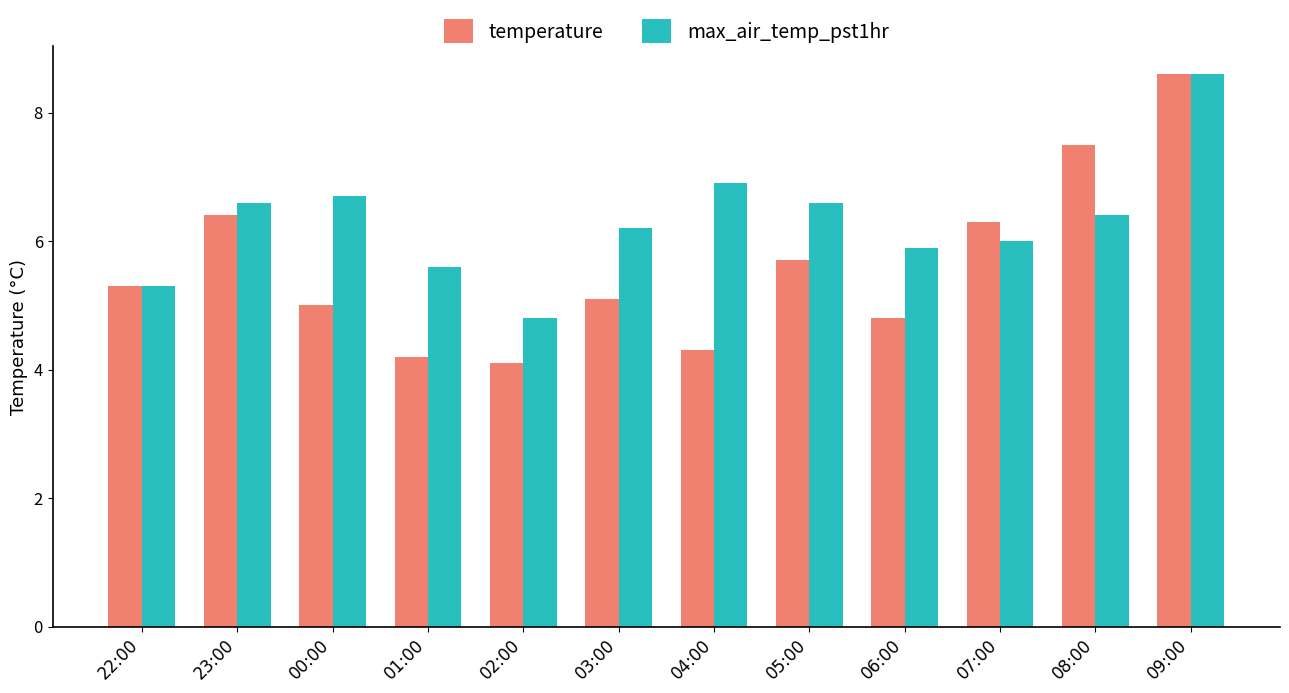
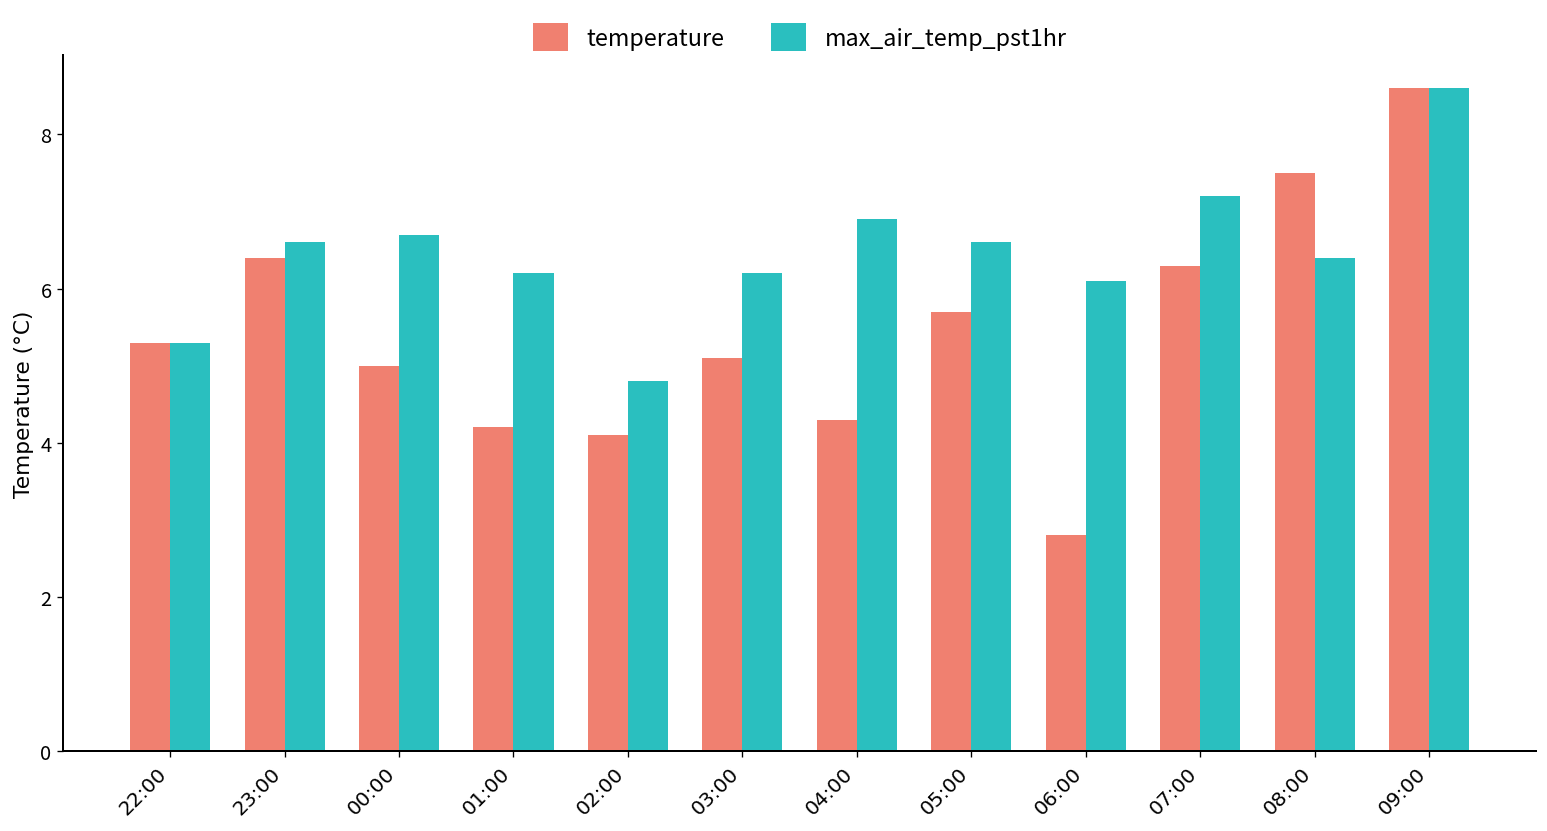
max_air_temp_pst1hr, 01:00: 5.6 -> 6.2
temperature, 06:00: 4.8 -> 2.8
max_air_temp_pst1hr, 06:00: 5.9 -> 6.1
max_air_temp_pst1hr, 07:00: 6.0 -> 7.2
